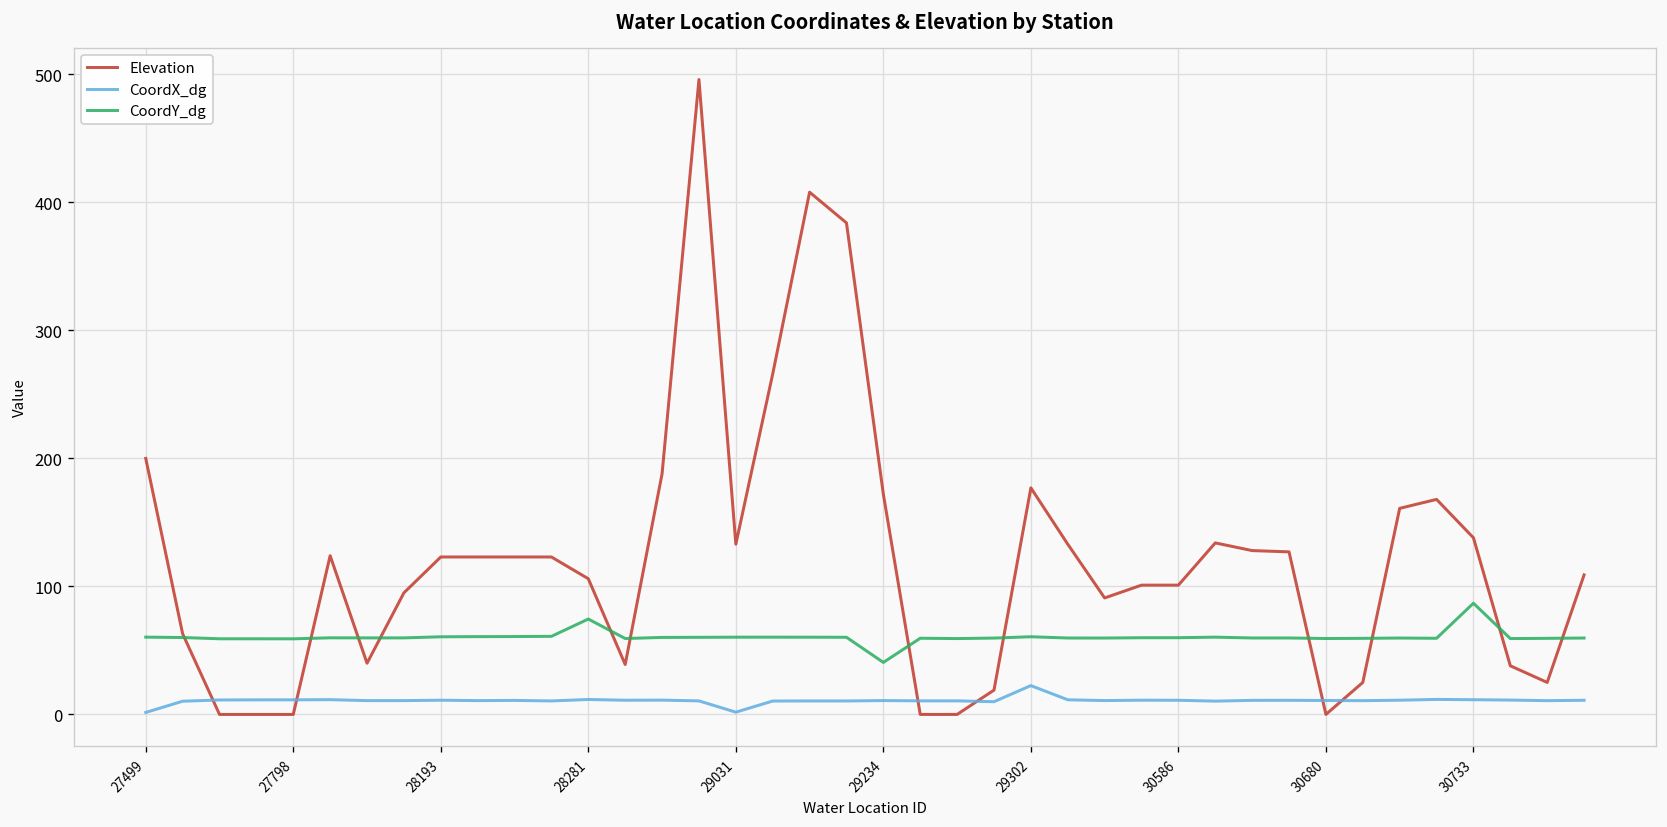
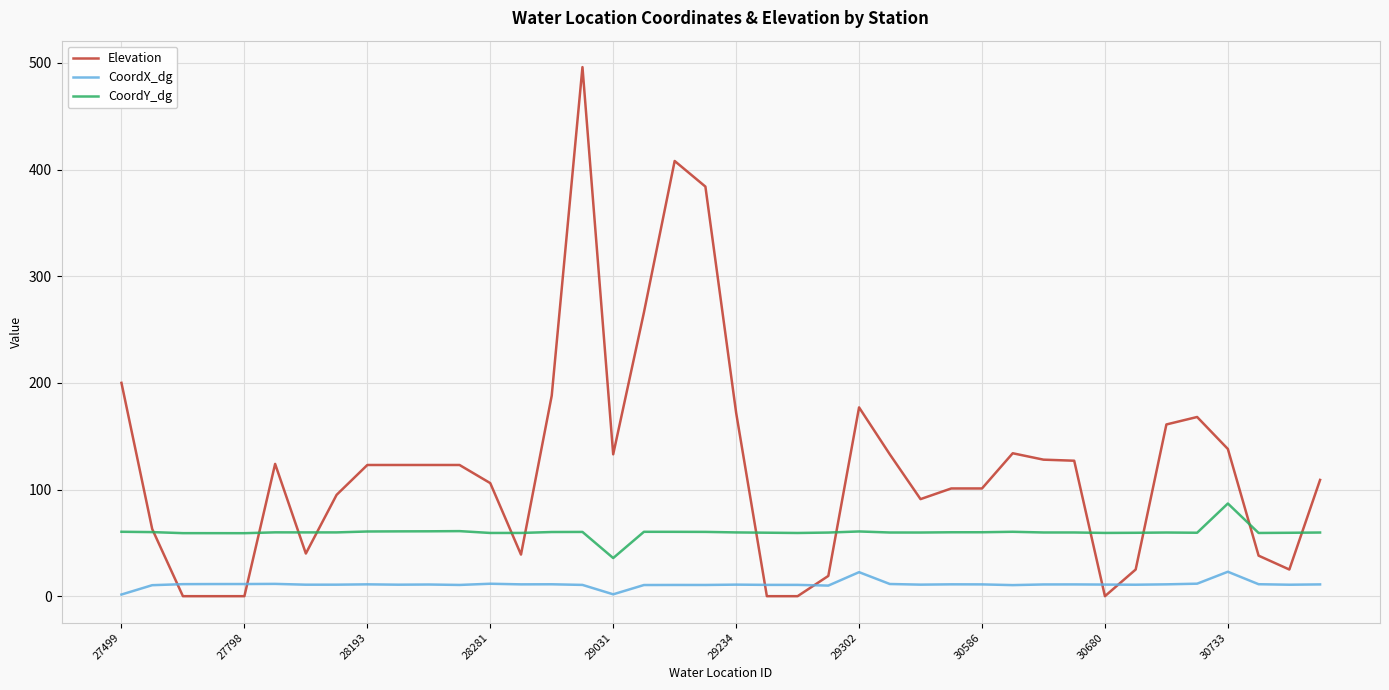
CoordY_dg, 28281: 75 -> 59
CoordY_dg, 29031: 60 -> 36
CoordY_dg, 29234: 41 -> 60
CoordX_dg, 30733: 11 -> 23
